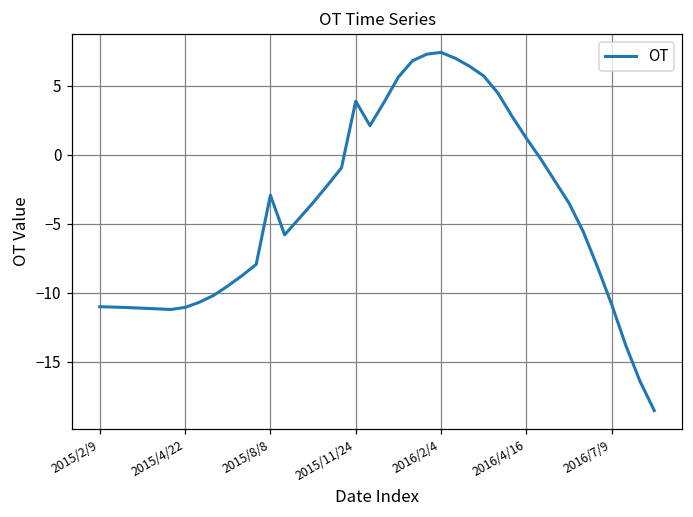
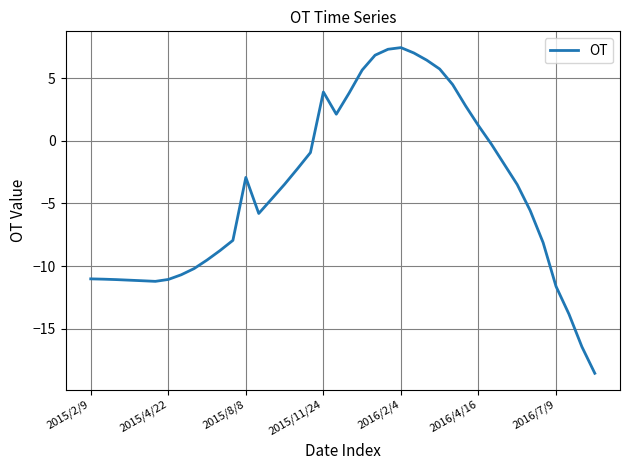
2016/7/9: -10.8 -> -11.6
